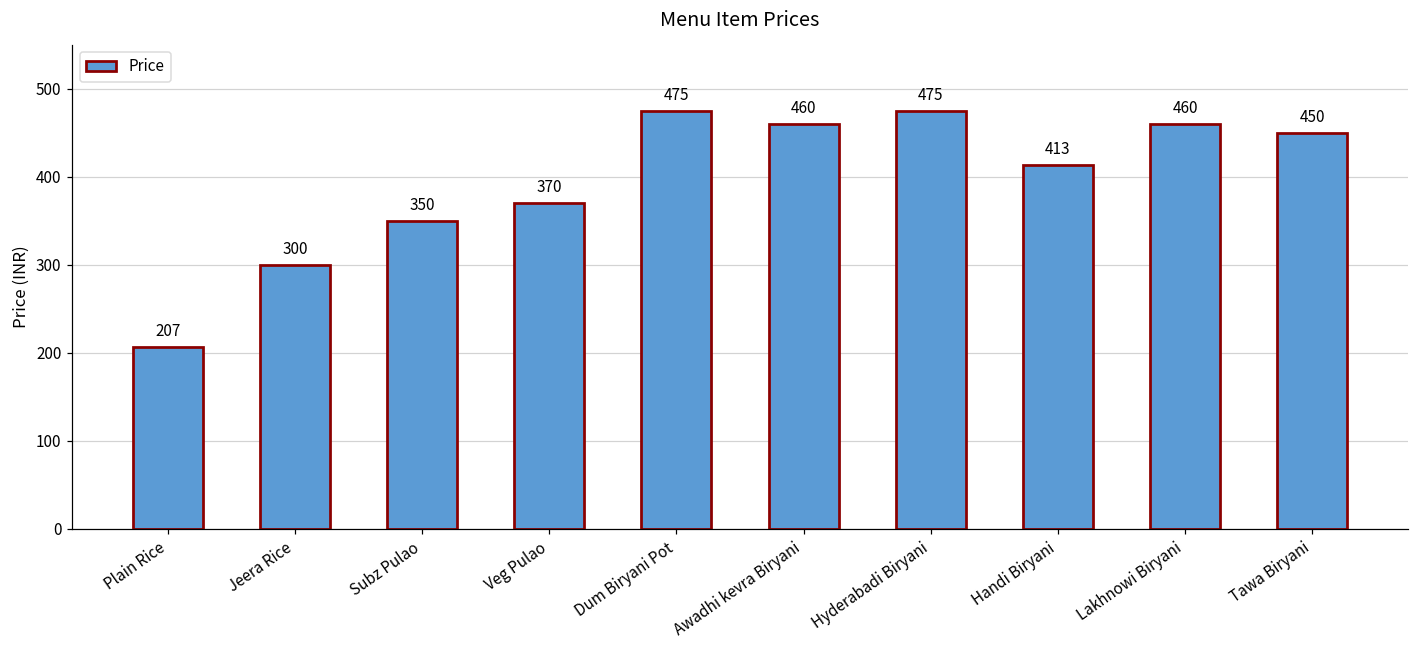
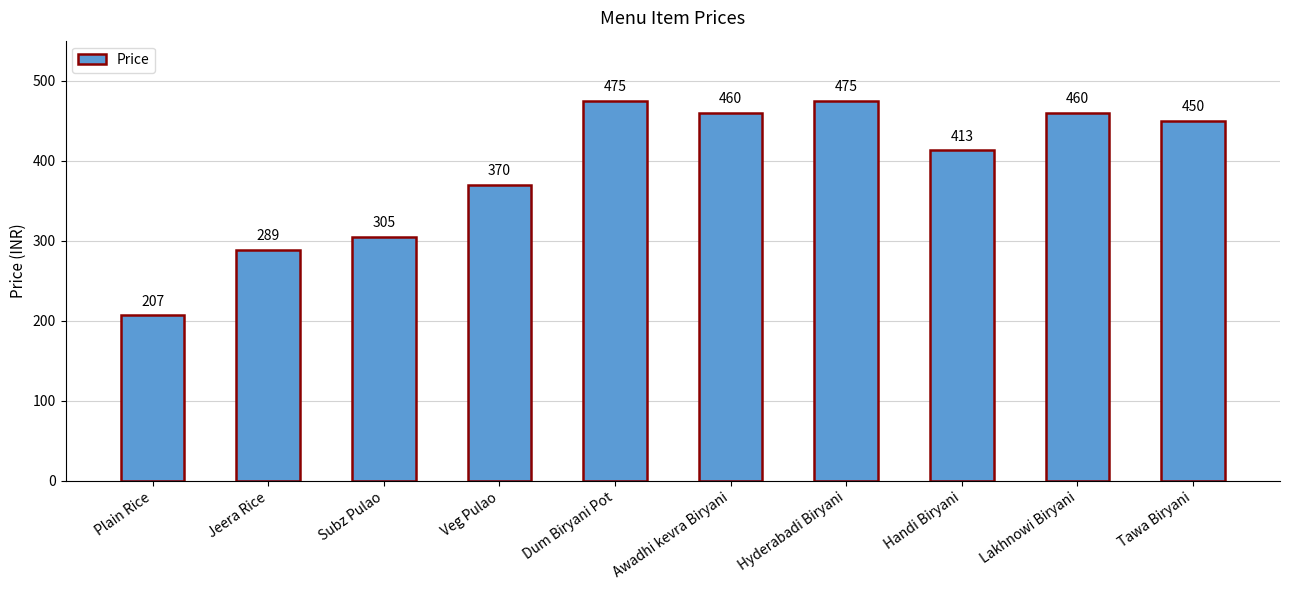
Jeera Rice: 300 -> 289
Subz Pulao: 350 -> 305
